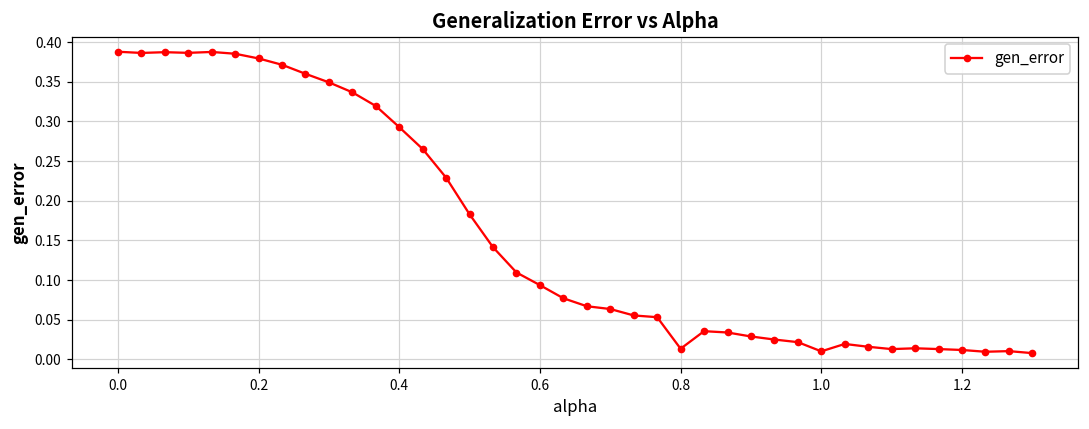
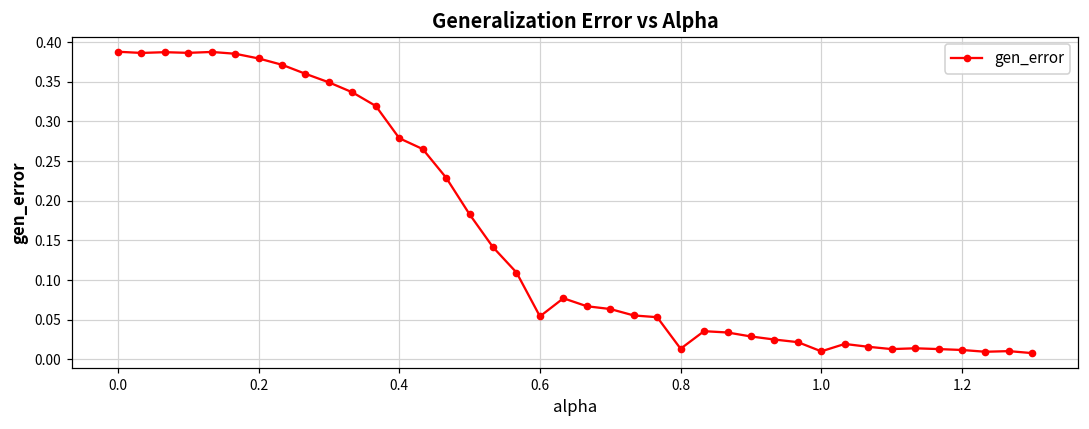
0.4: 0.29 -> 0.28
0.6: 0.09 -> 0.05
